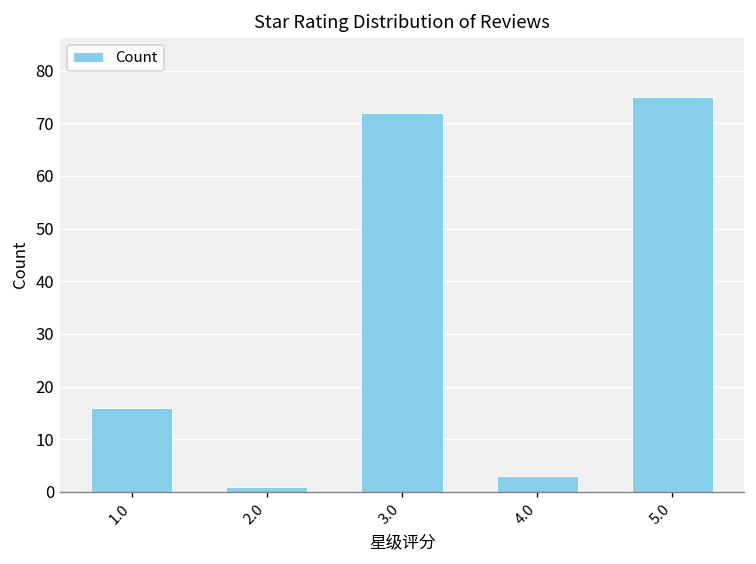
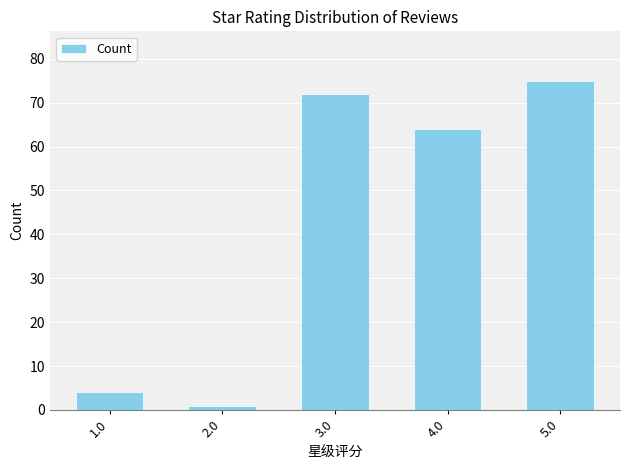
1.0: 16 -> 4
4.0: 3 -> 64
